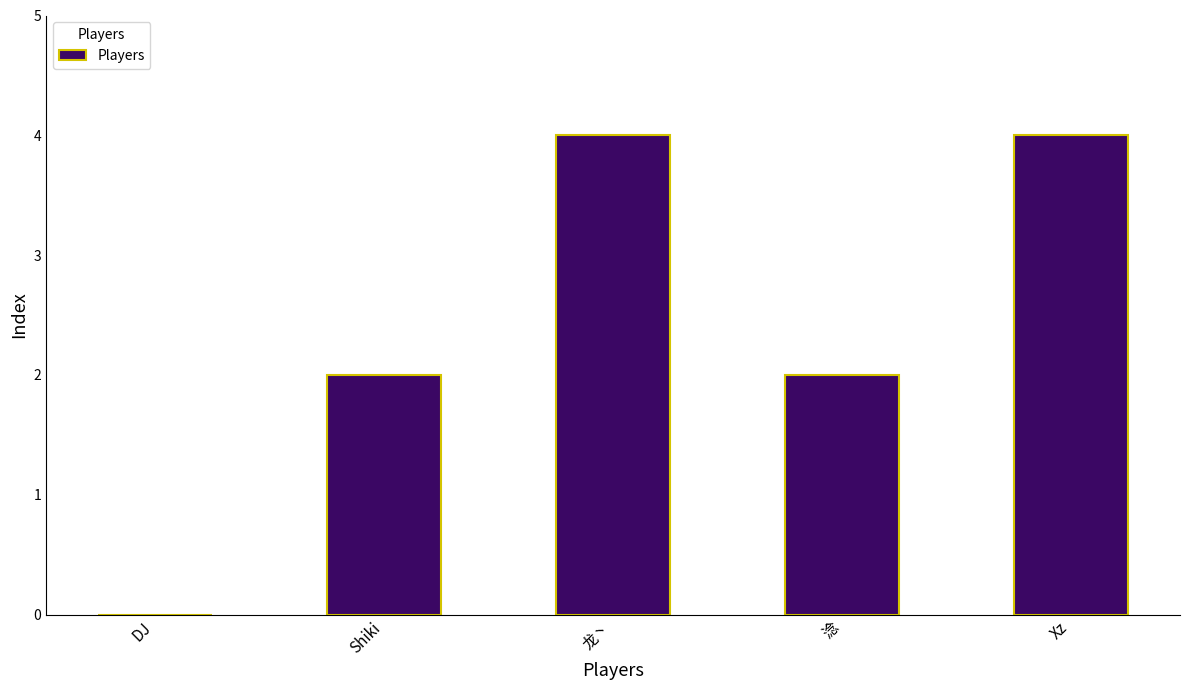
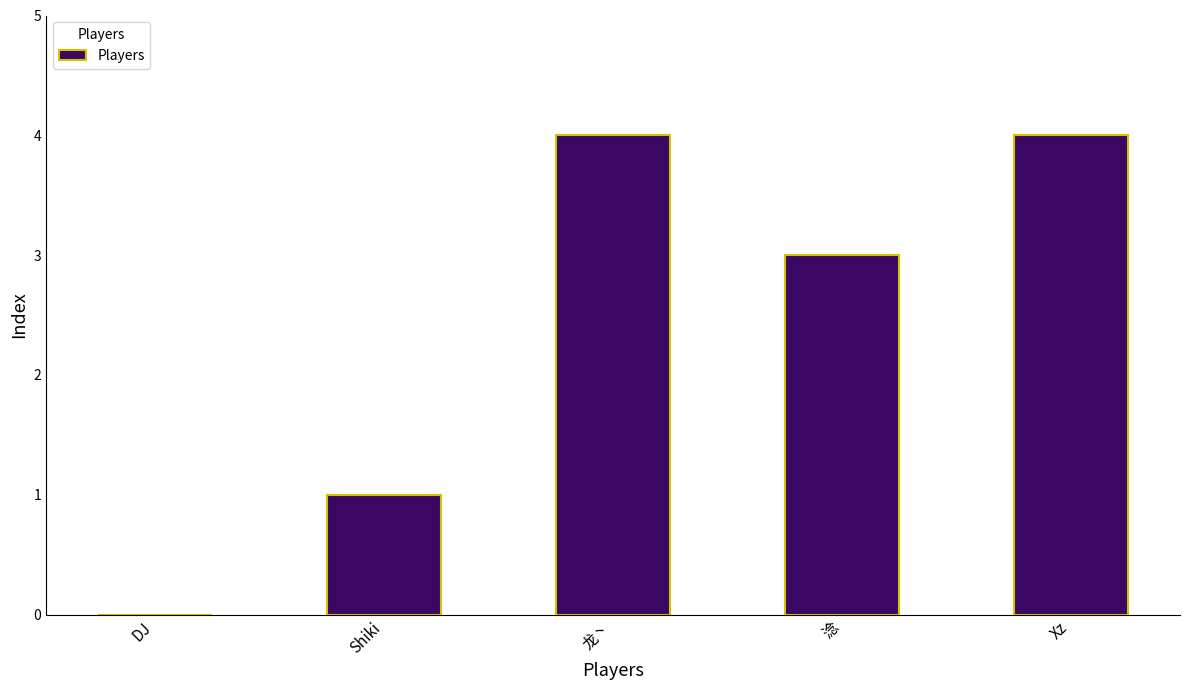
Shiki: 2 -> 1
淰: 2 -> 3
